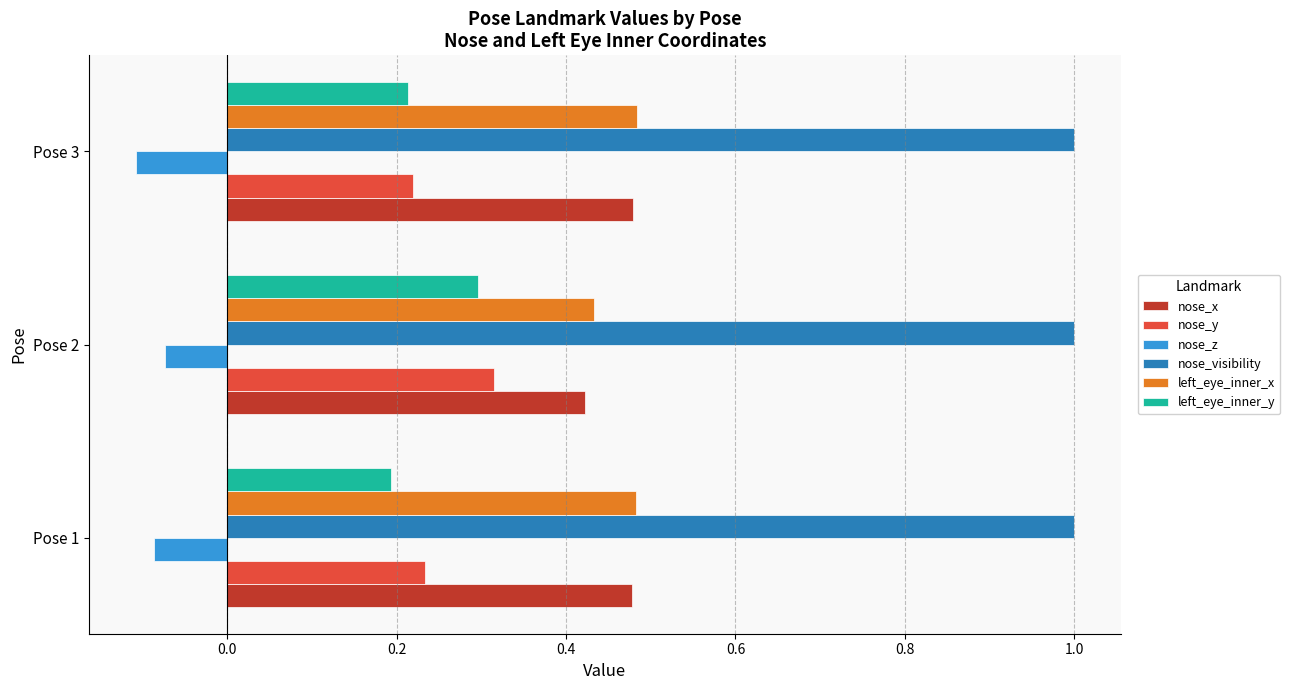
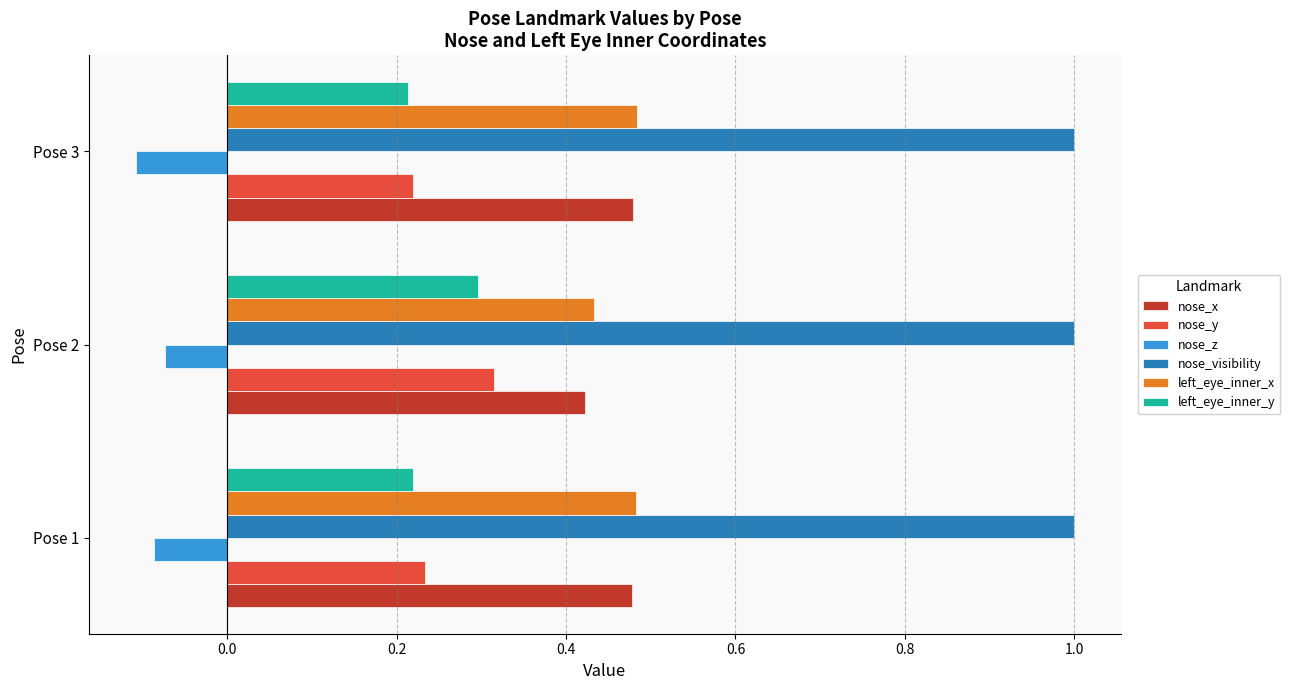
left_eye_inner_y, Pose 1: 0.19 -> 0.22
